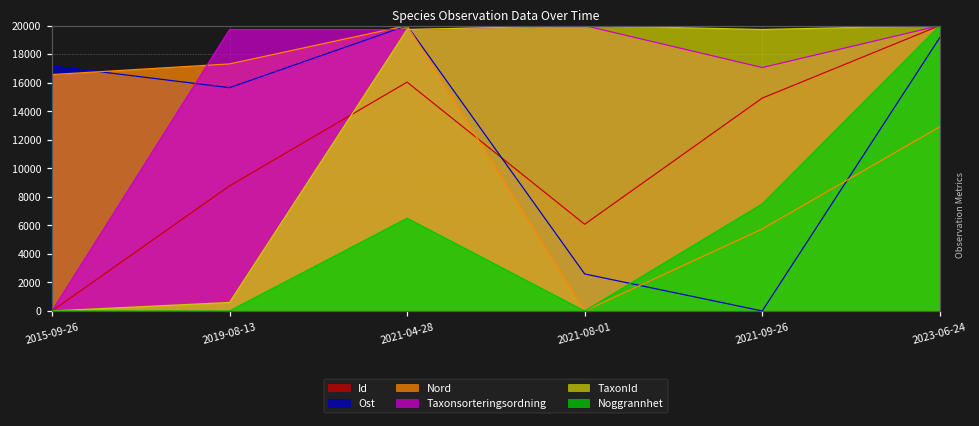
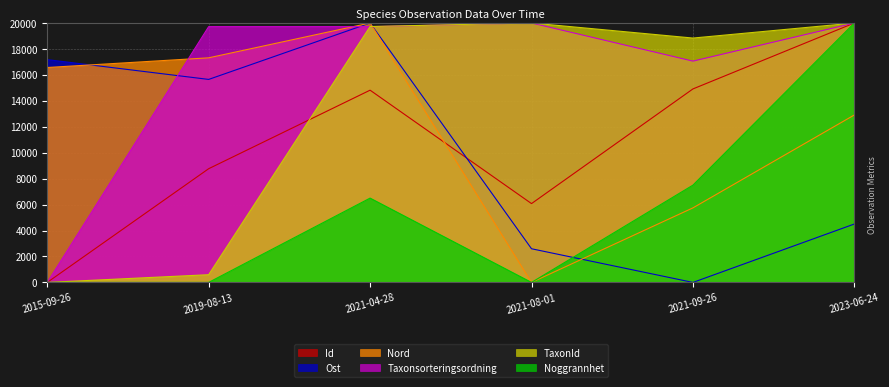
Id, 2021-04-28: 16000 -> 14800
TaxonId, 2021-09-26: 19700 -> 18800
Ost, 2023-06-24: 19200 -> 4500
